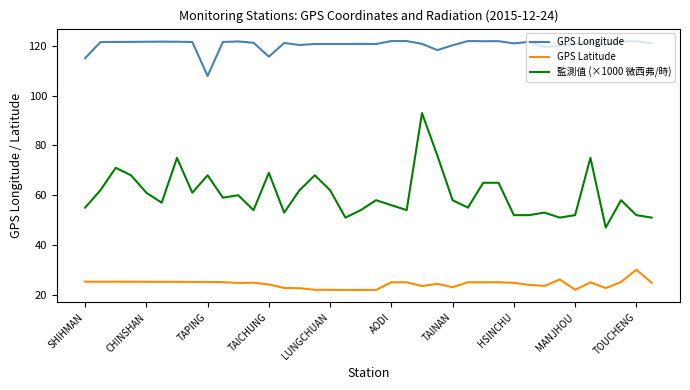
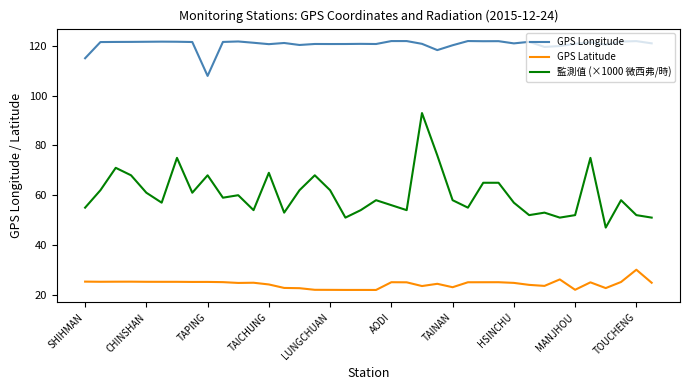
GPS Longitude, TAICHUNG: 116 -> 121
監測值 (×1000 微西弗/時), HSINCHU: 52 -> 57
